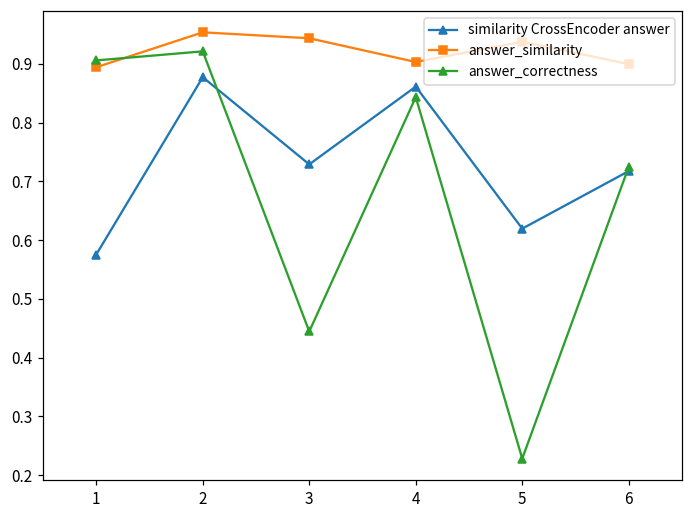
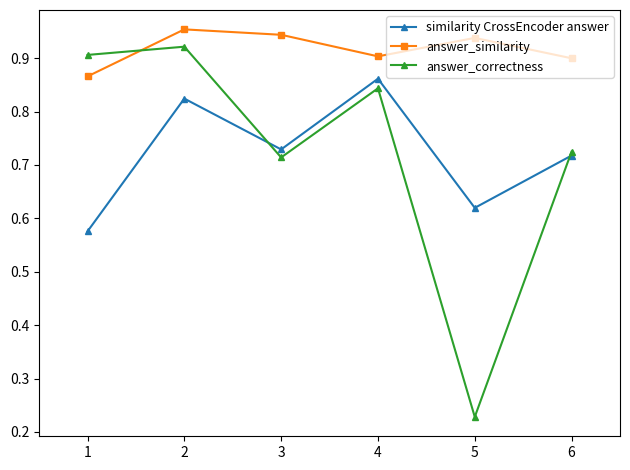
answer_similarity, 1: 0.89 -> 0.87
similarity CrossEncoder answer, 2: 0.88 -> 0.82
answer_correctness, 3: 0.44 -> 0.71
